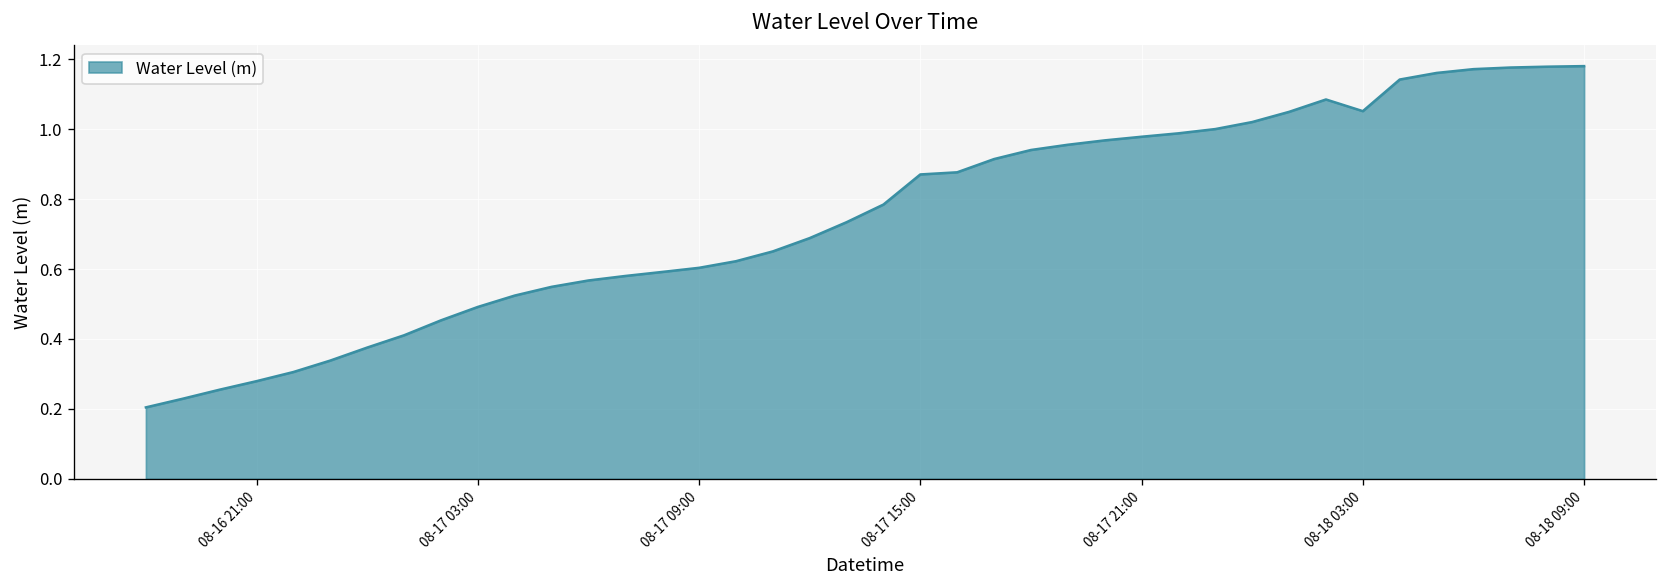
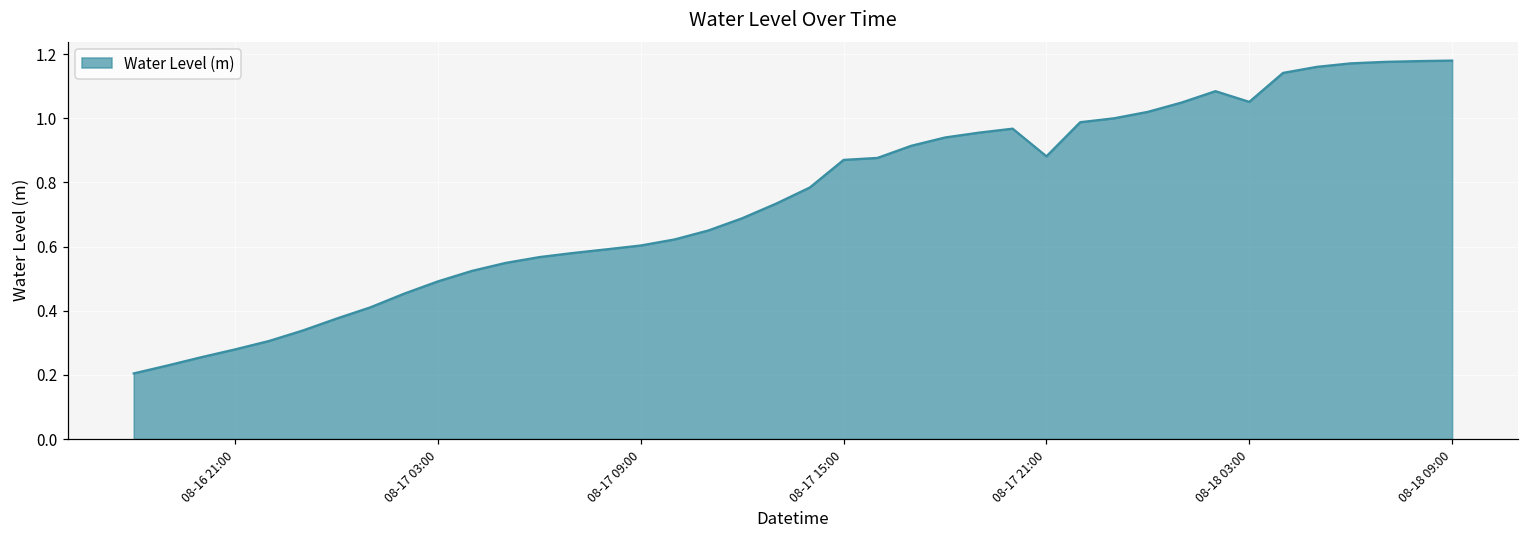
08-17 21:00: 0.98 -> 0.88
